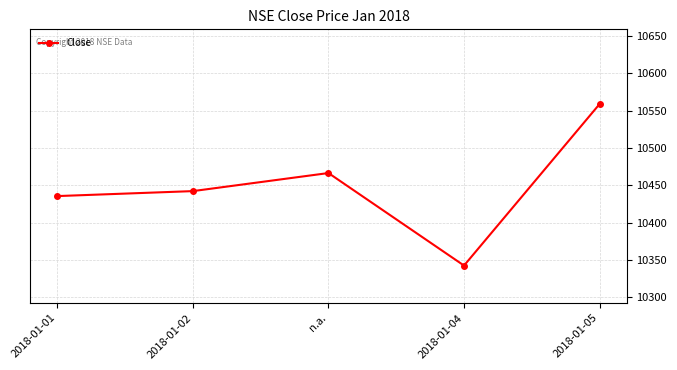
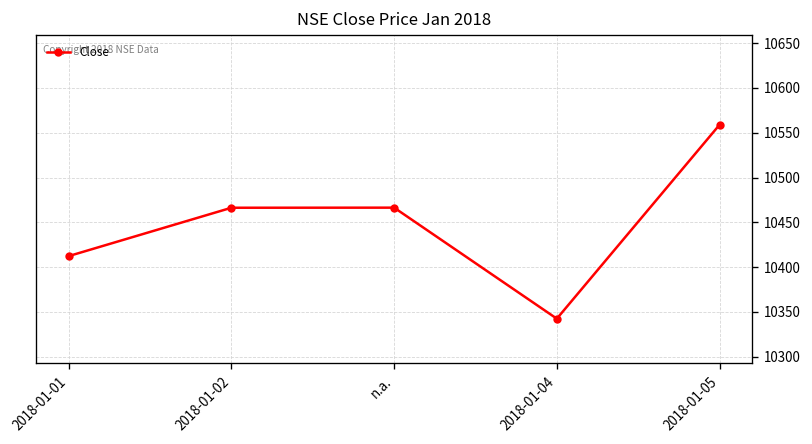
2018-01-01: 10440 -> 10410
2018-01-02: 10440 -> 10470
